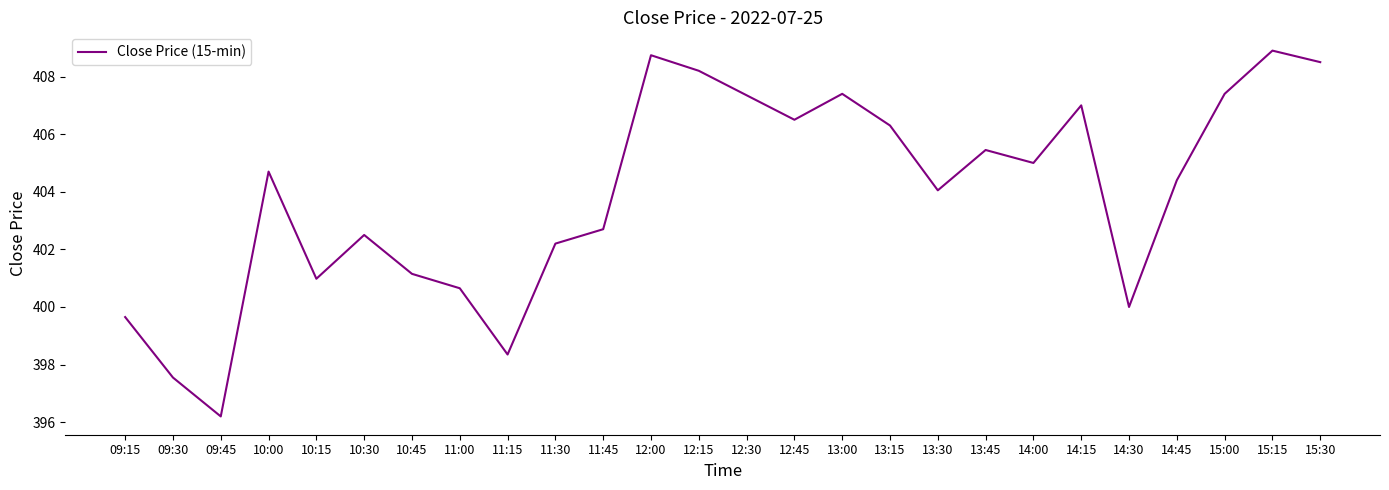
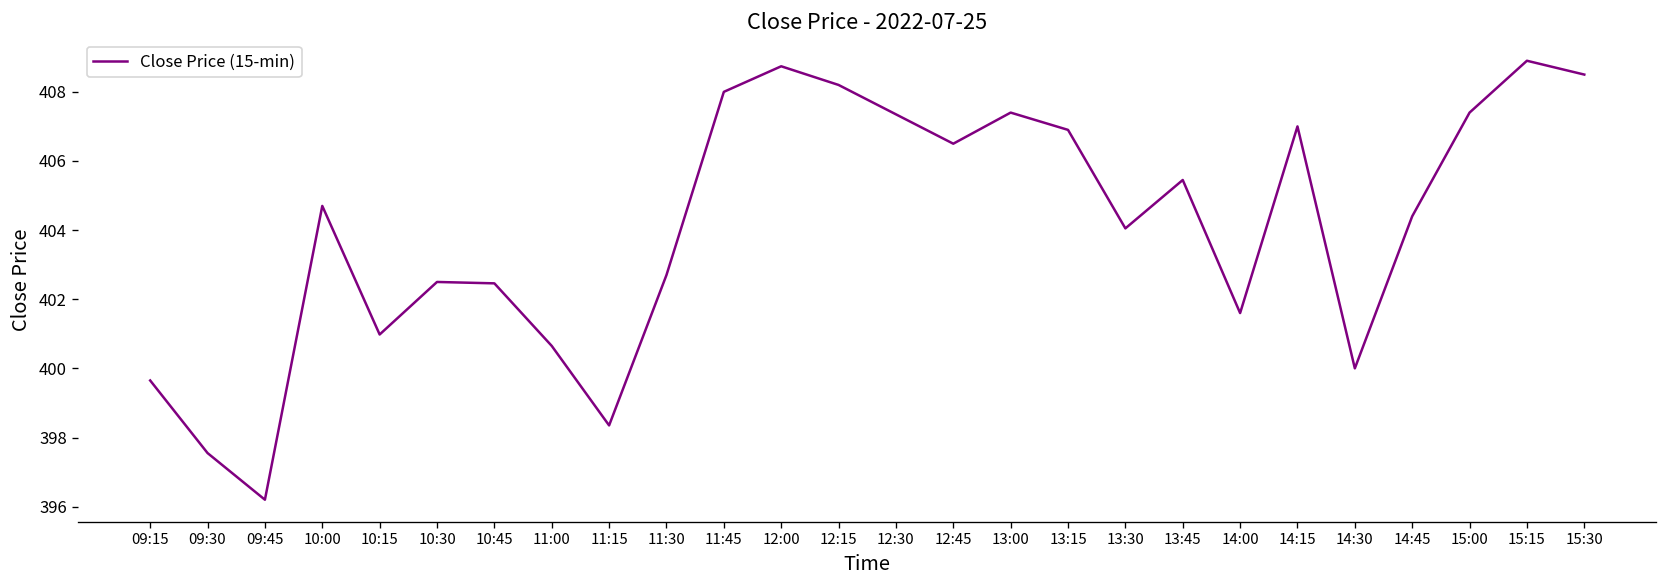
10:45: 401.2 -> 402.5
11:30: 402.2 -> 402.7
11:45: 402.7 -> 408.0
13:15: 406.3 -> 406.9
14:00: 405.0 -> 401.6
